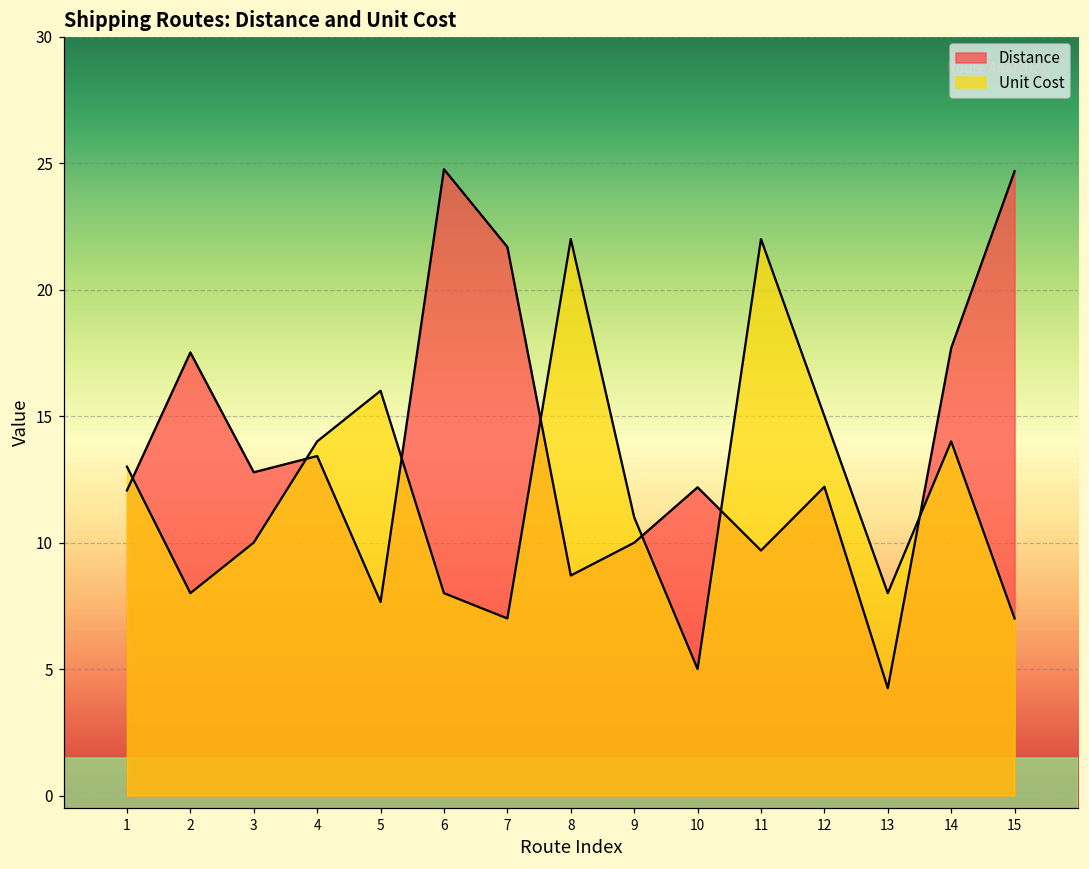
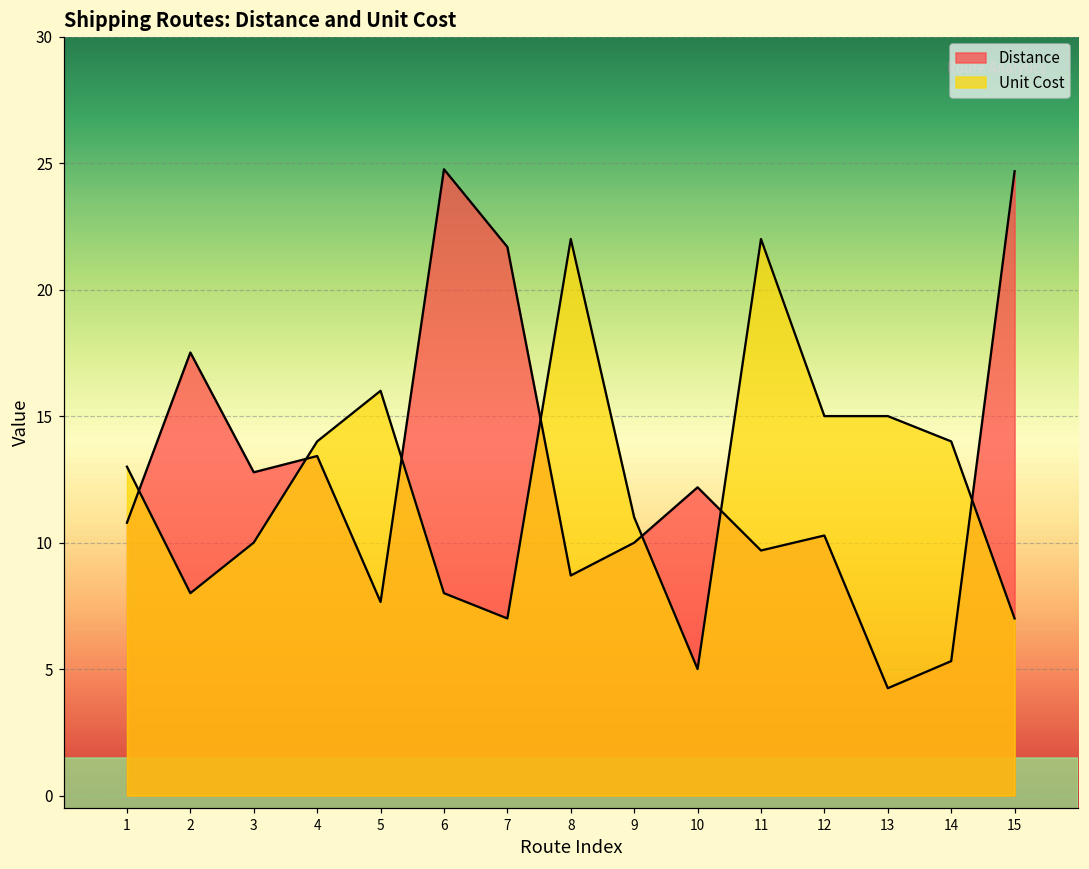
Distance, 1: 12.1 -> 10.8
Distance, 12: 12.2 -> 10.3
Unit Cost, 13: 8 -> 15
Distance, 14: 17.7 -> 5.3
